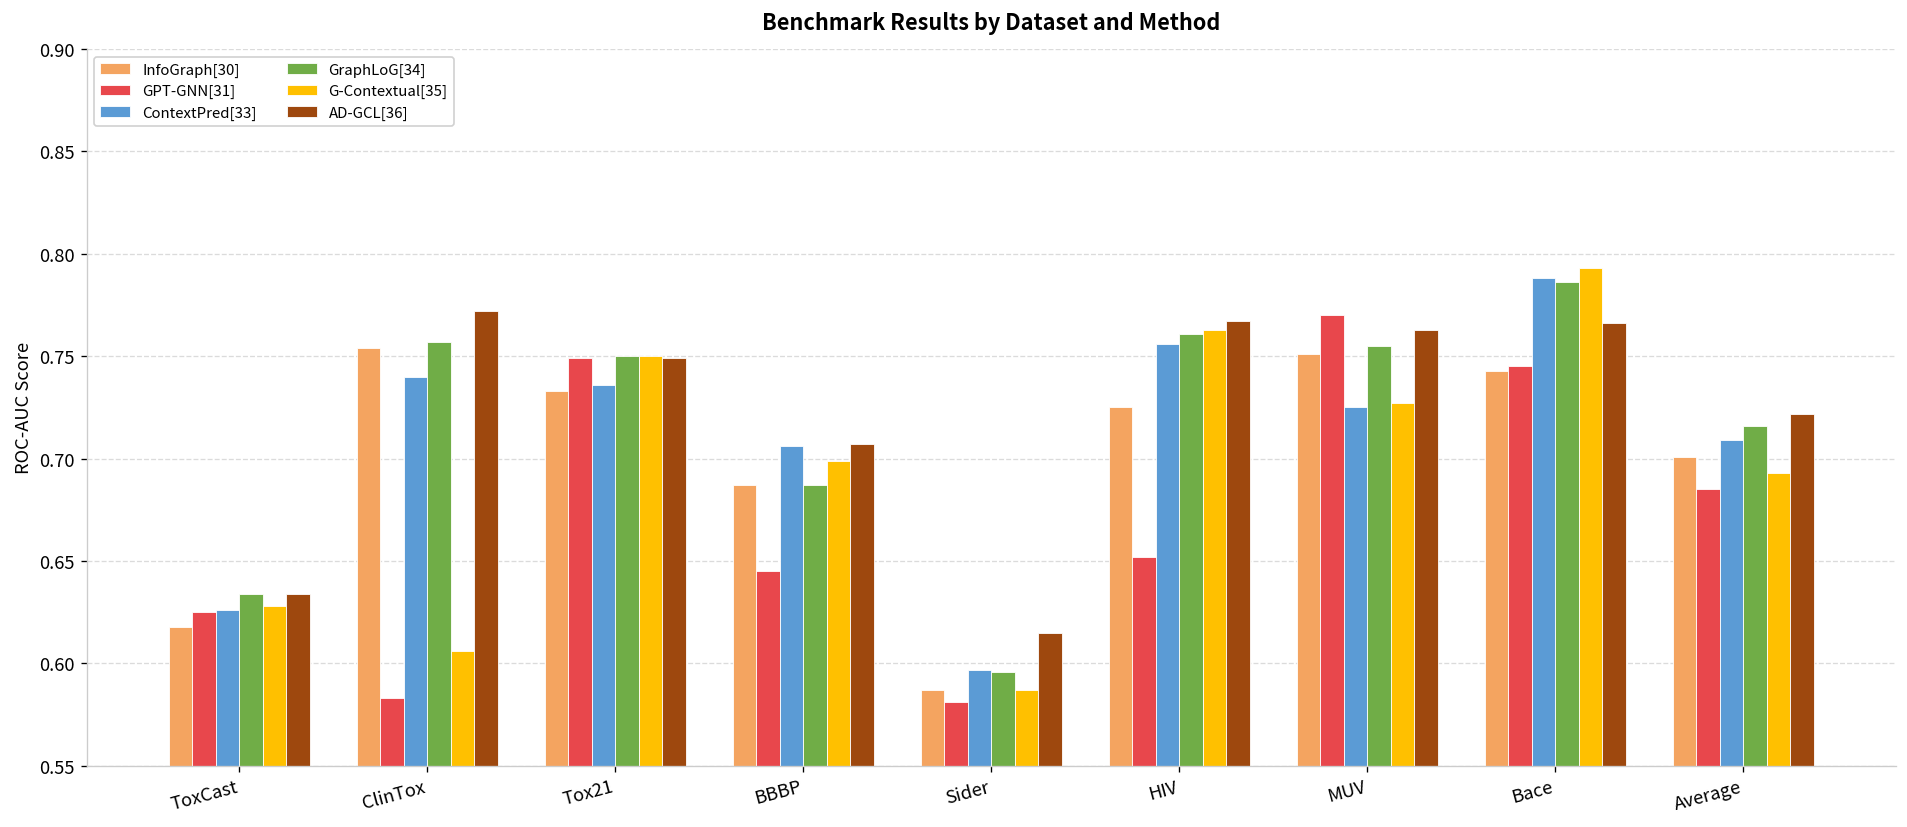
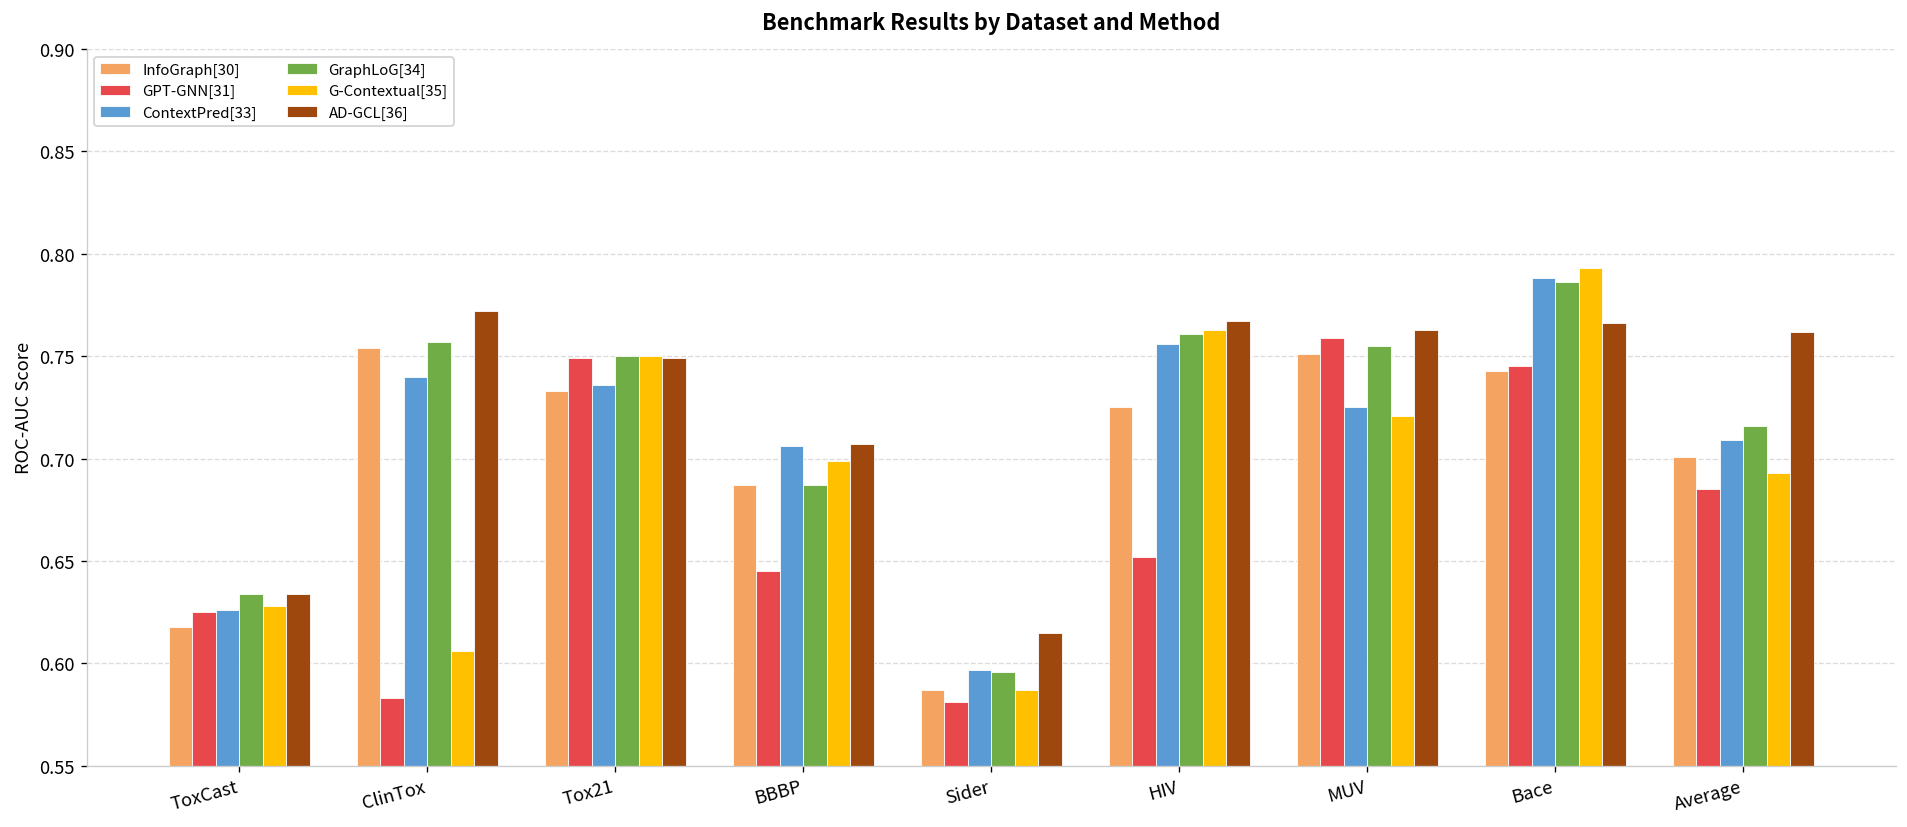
GPT-GNN[31], MUV: 0.770 -> 0.759
G-Contextual[35], MUV: 0.727 -> 0.721
AD-GCL[36], Average: 0.722 -> 0.762
